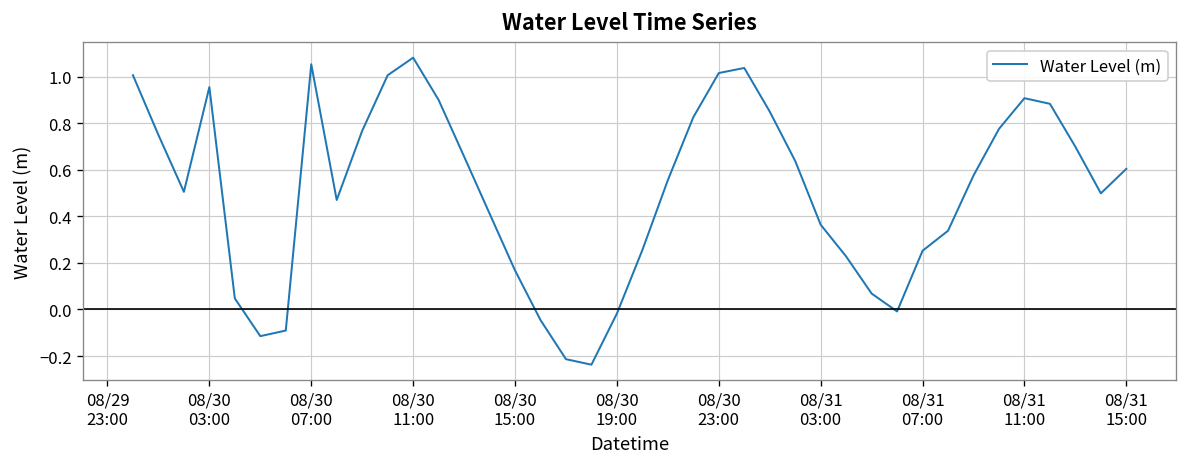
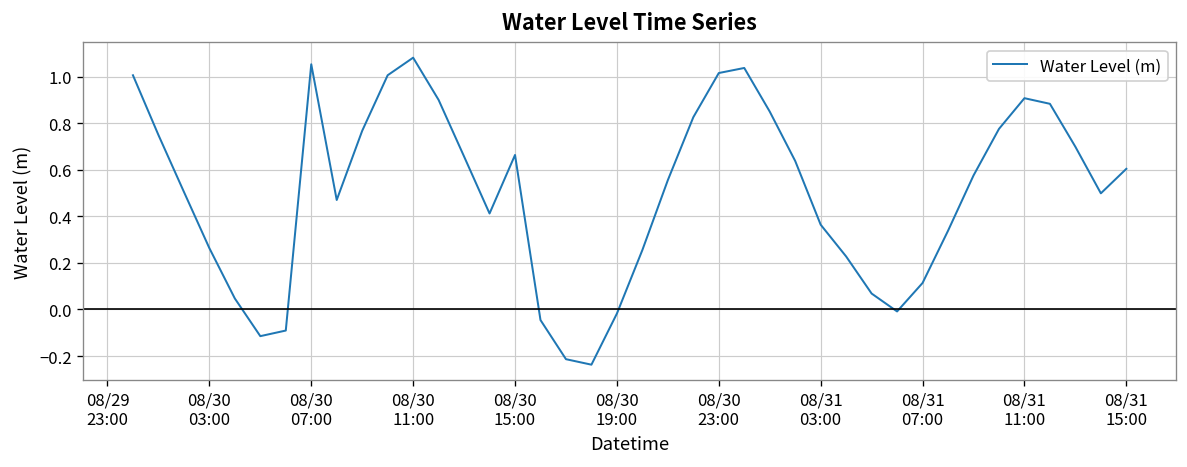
08/30 03:00: 0.96 -> 0.26
08/30 15:00: 0.17 -> 0.66
08/31 07:00: 0.25 -> 0.11
